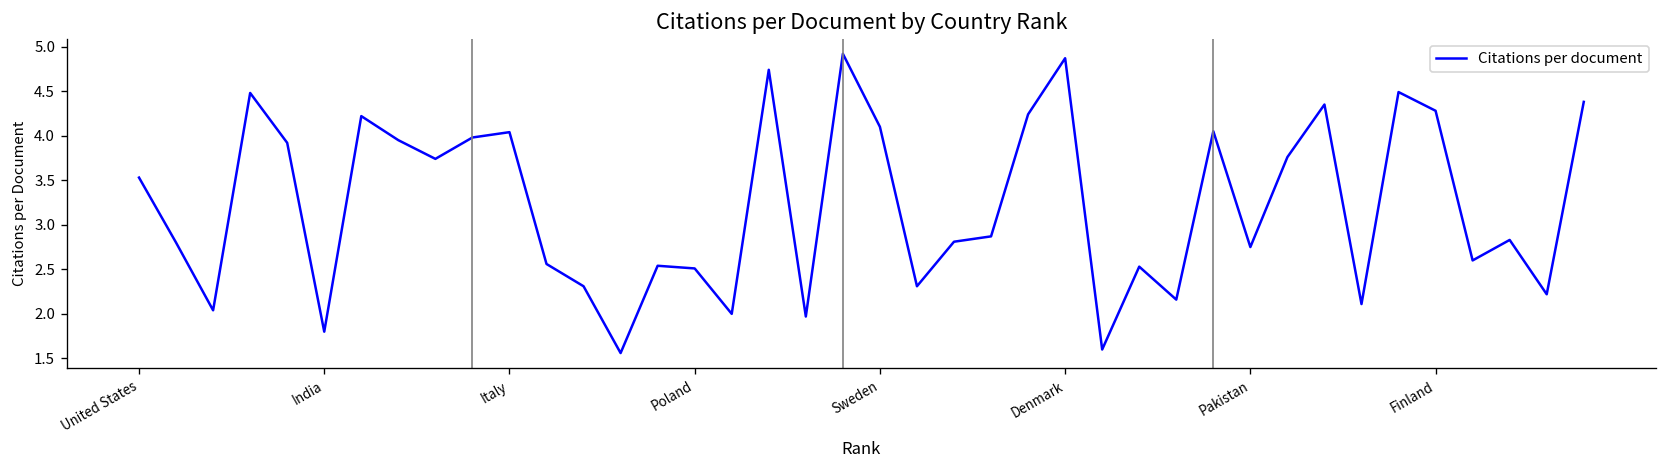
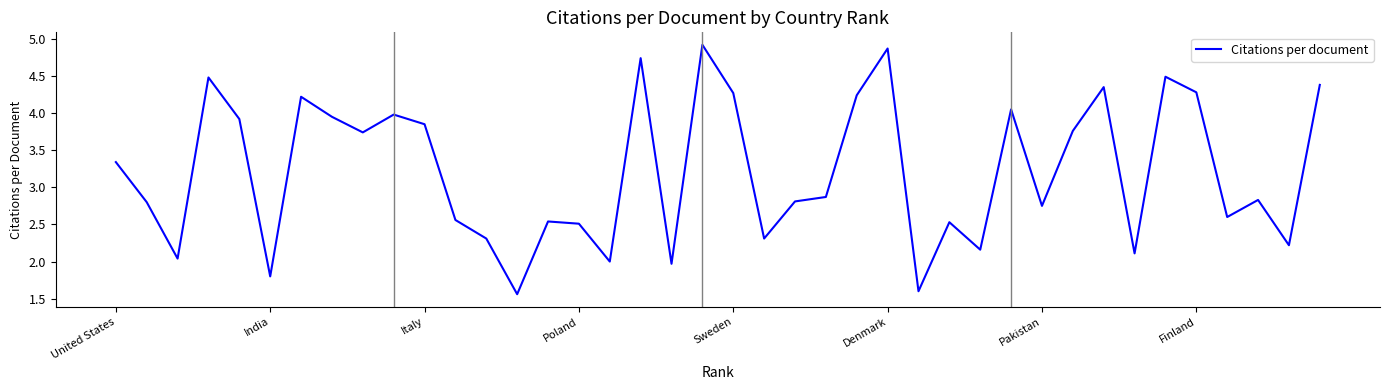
United States: 3.5 -> 3.3
Italy: 4.0 -> 3.9
Sweden: 4.1 -> 4.3
